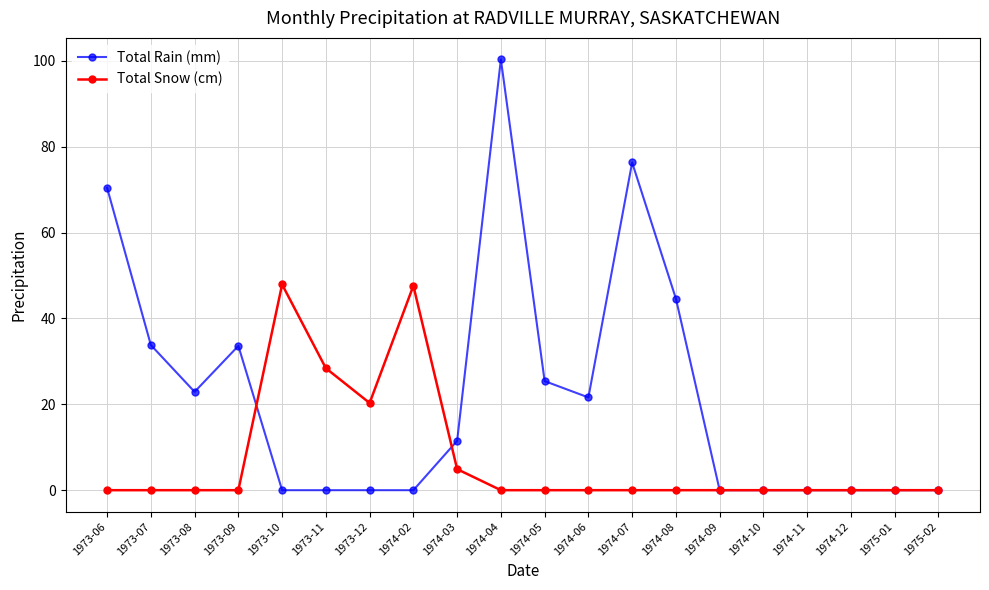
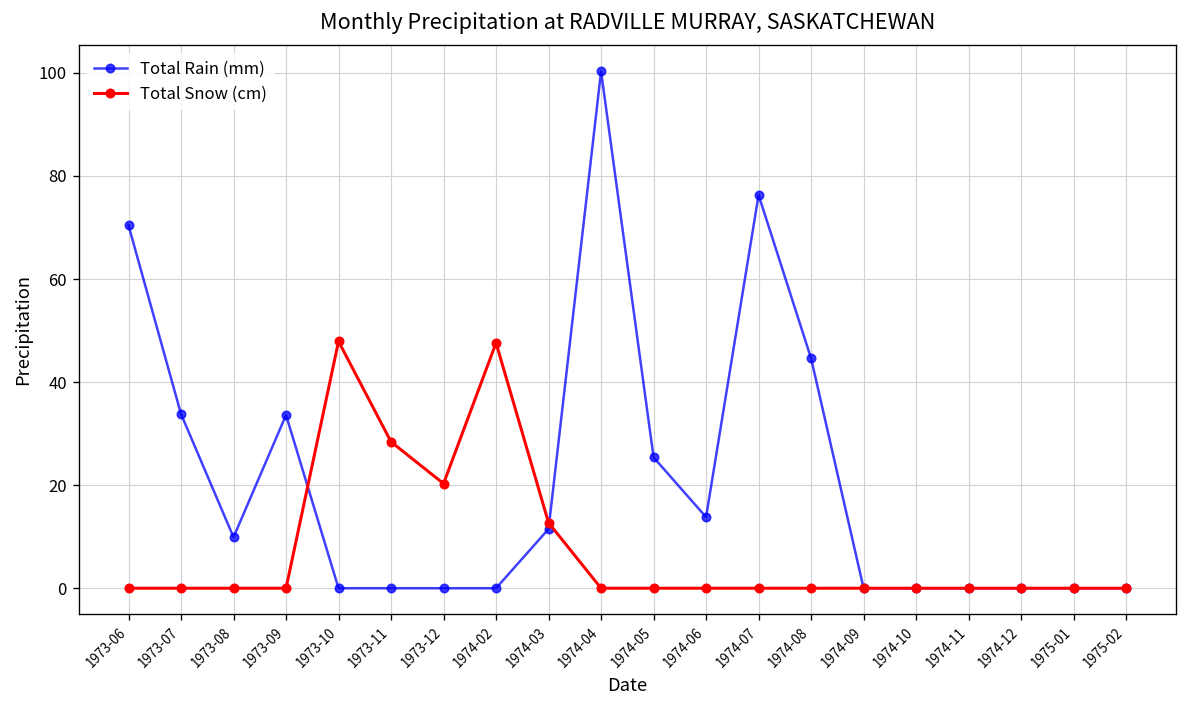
Total Rain (mm), 1973-08: 23 -> 10
Total Snow (cm), 1974-03: 5 -> 13
Total Rain (mm), 1974-06: 22 -> 14
